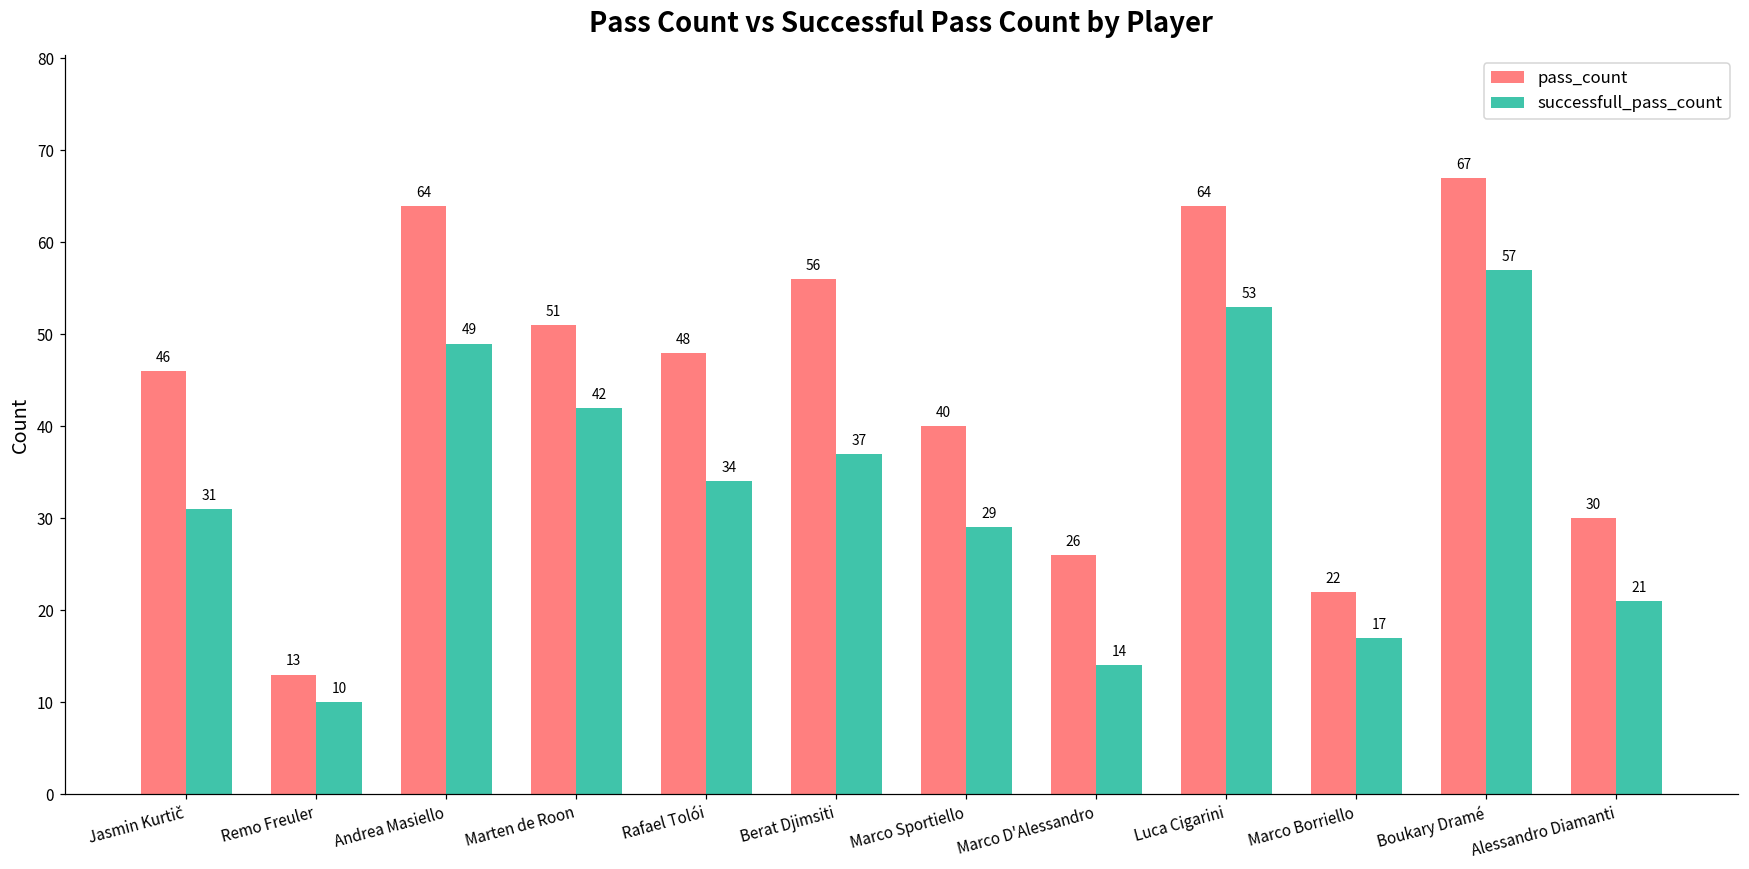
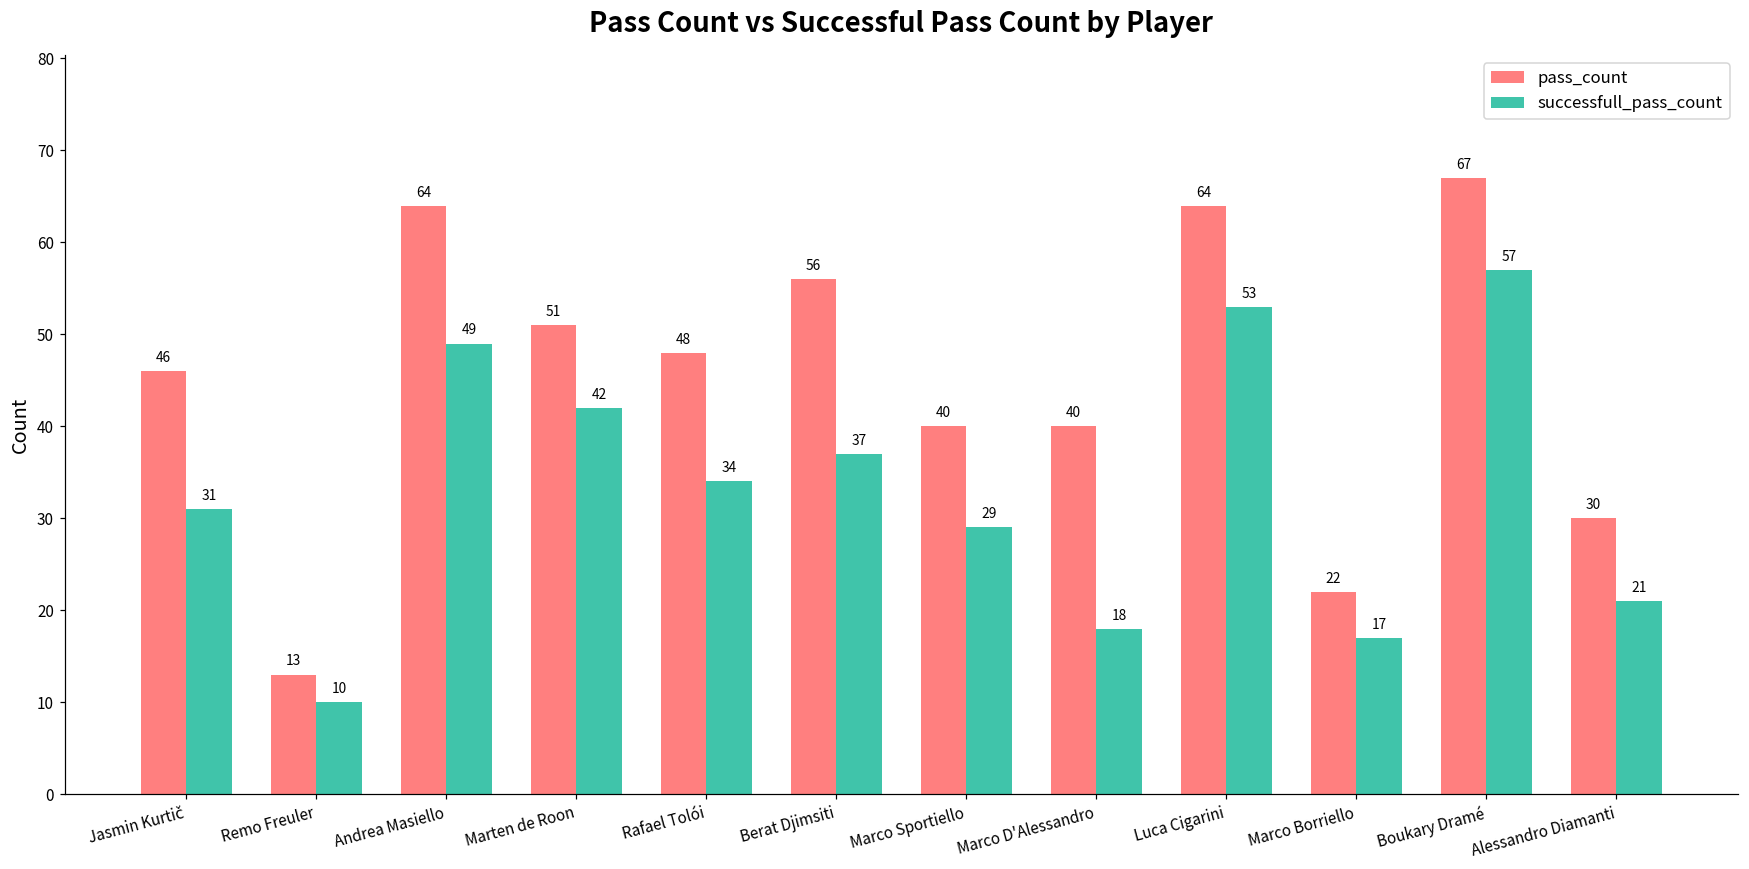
pass_count, Marco D'Alessandro: 26 -> 40
successfull_pass_count, Marco D'Alessandro: 14 -> 18
